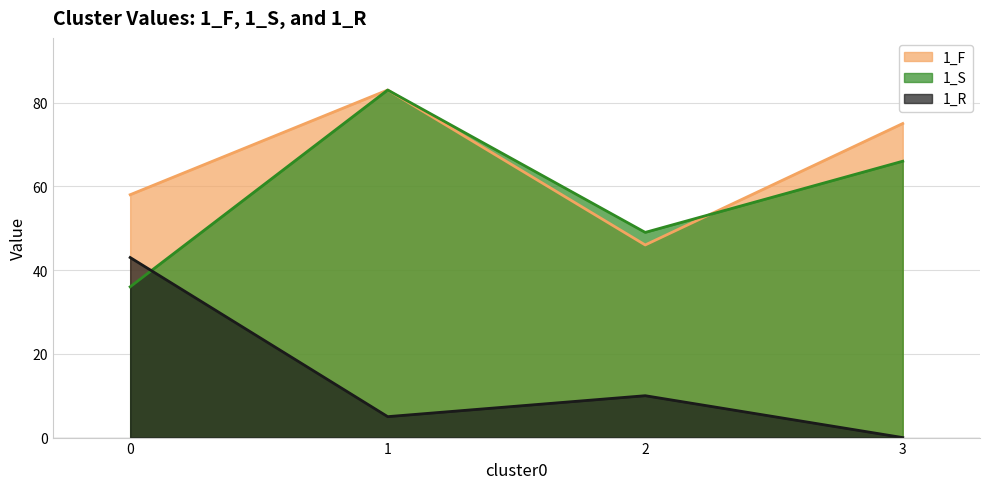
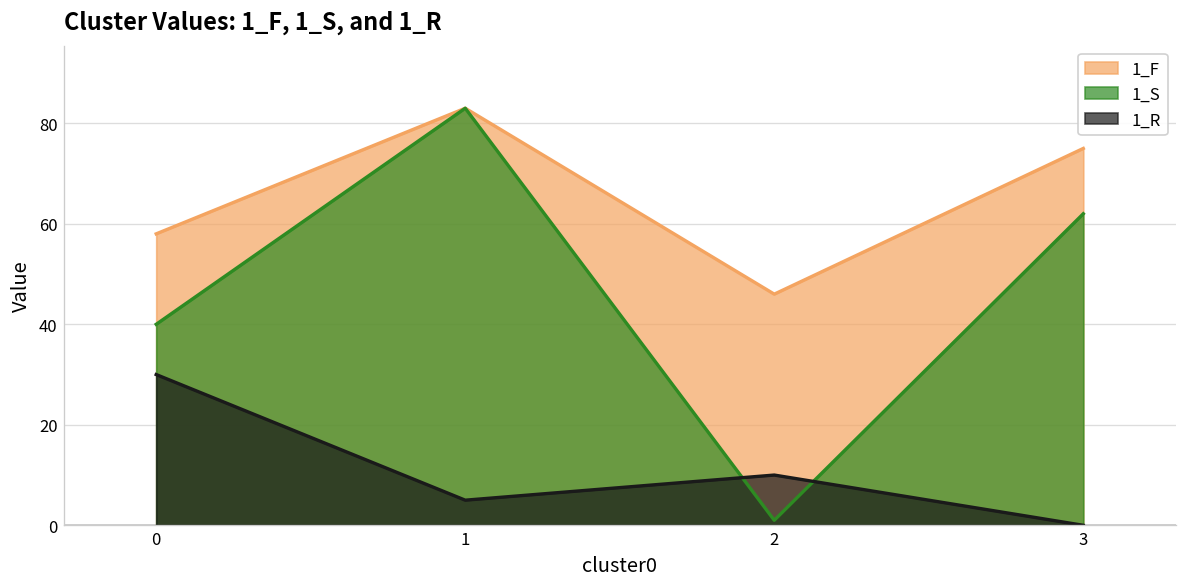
1_S, 0: 36 -> 40
1_R, 0: 43 -> 30
1_S, 2: 49 -> 1
1_S, 3: 66 -> 62
